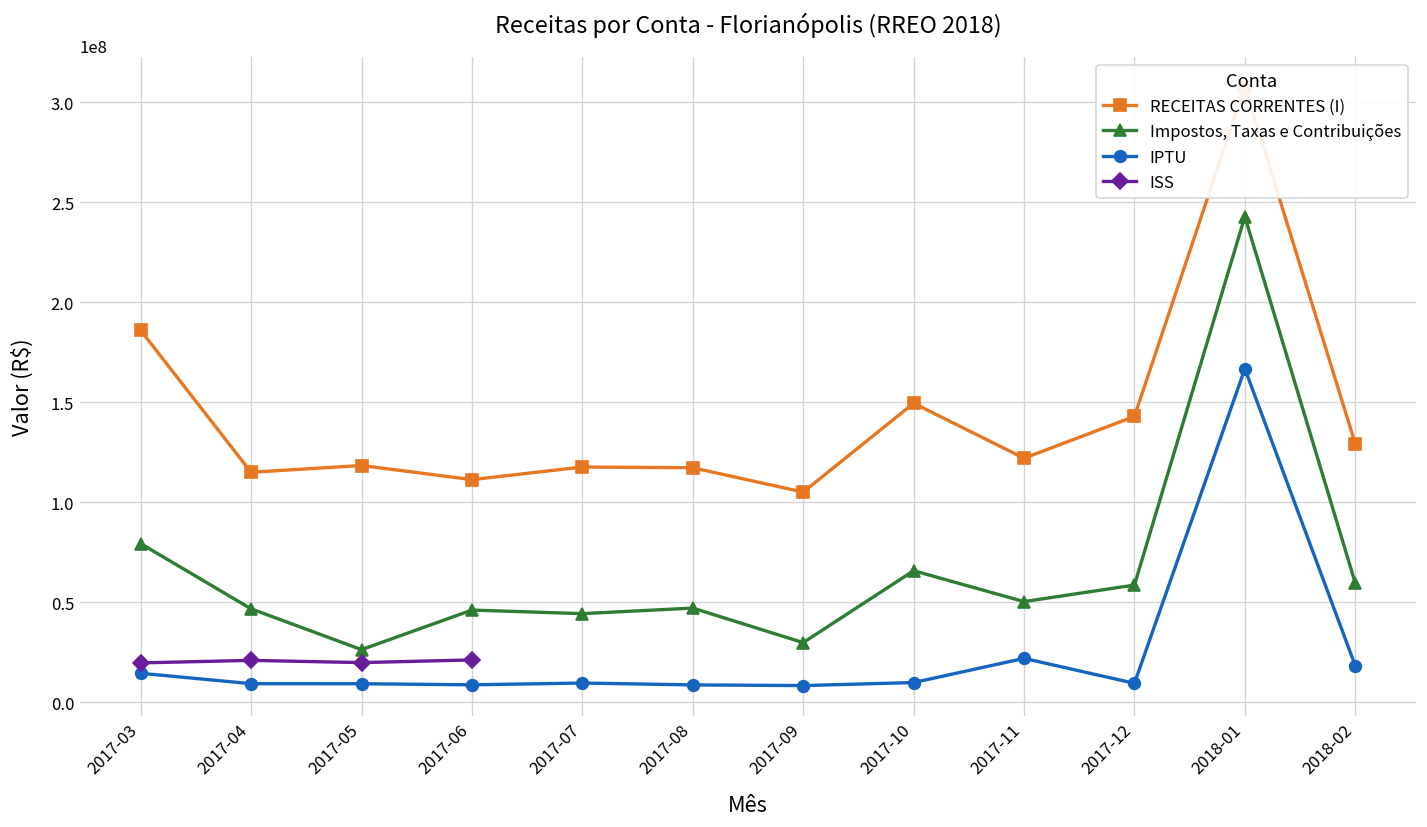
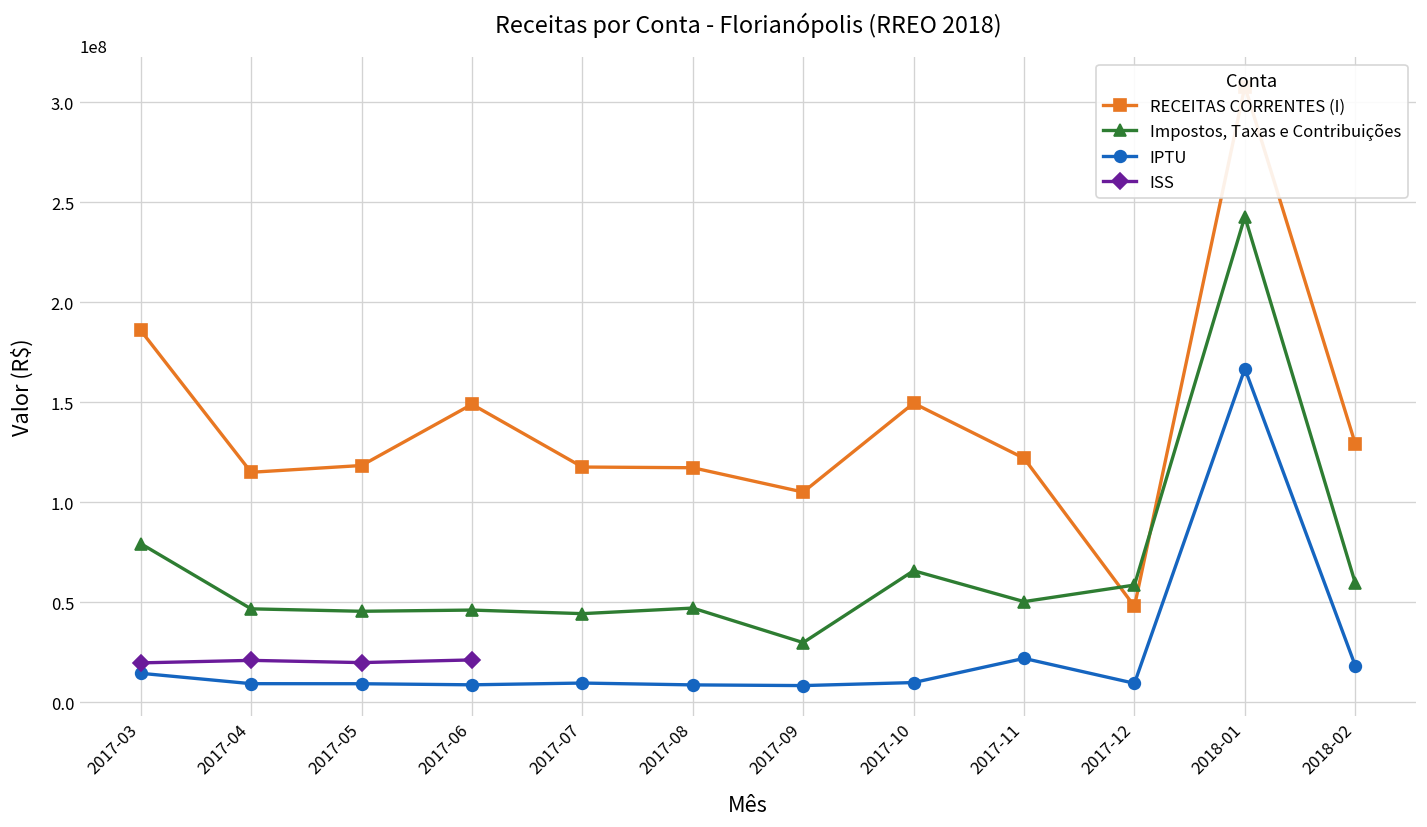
Impostos, Taxas e Contribuições, 2017-05: 26000000 -> 46000000
RECEITAS CORRENTES (I), 2017-06: 111000000 -> 149000000
RECEITAS CORRENTES (I), 2017-12: 143000000 -> 48000000
